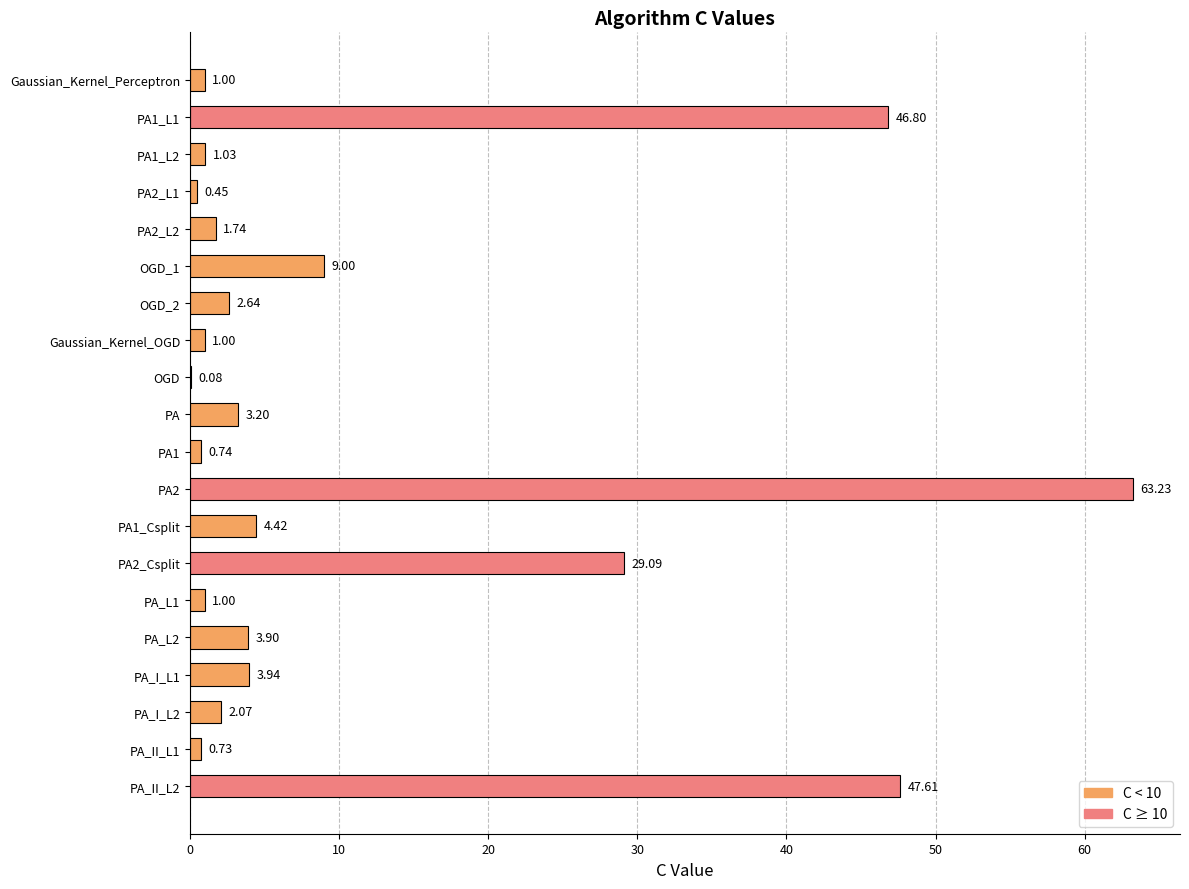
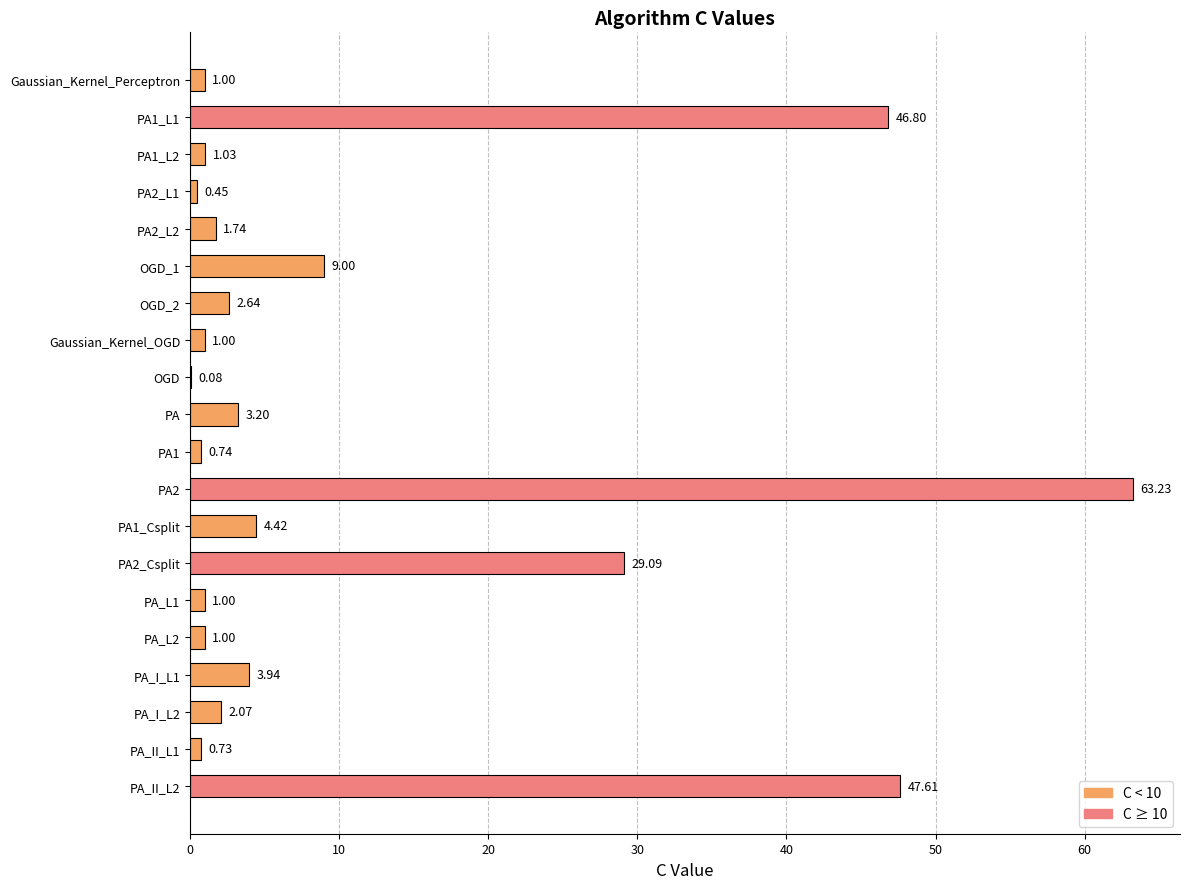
PA_L2: 3.90 -> 1.00
